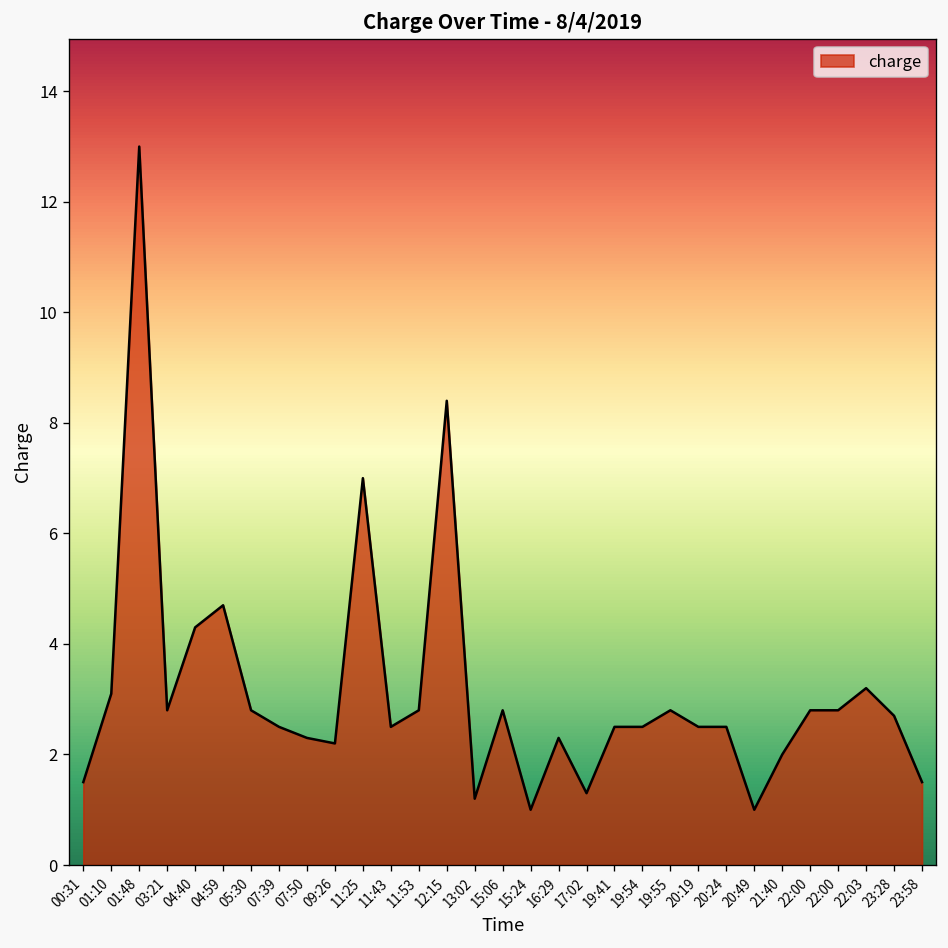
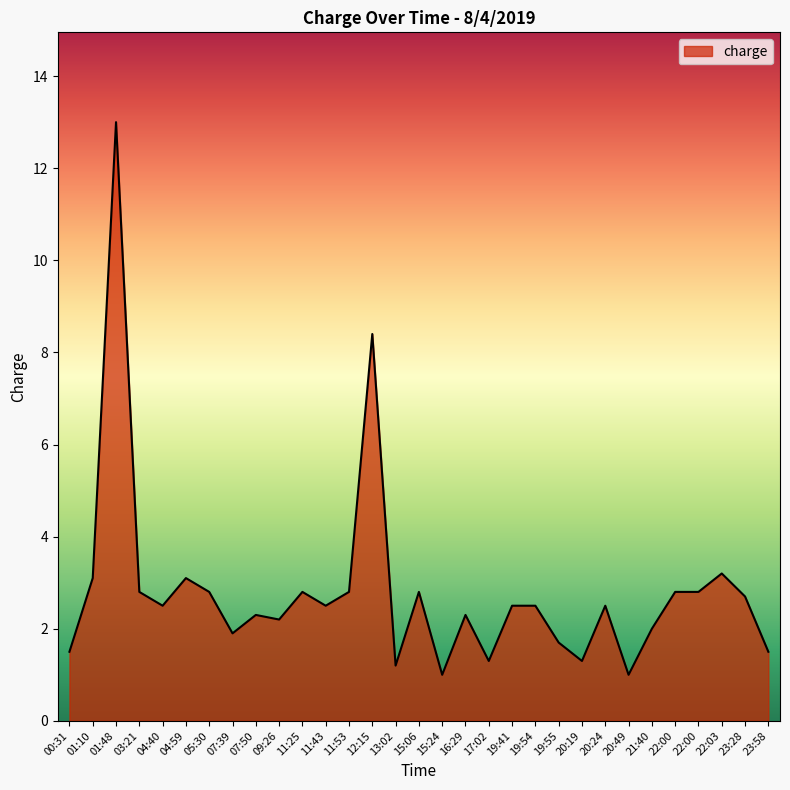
04:40: 4.3 -> 2.5
04:59: 4.7 -> 3.1
07:39: 2.5 -> 1.9
11:25: 7.0 -> 2.8
19:55: 2.8 -> 1.7
20:19: 2.5 -> 1.3
